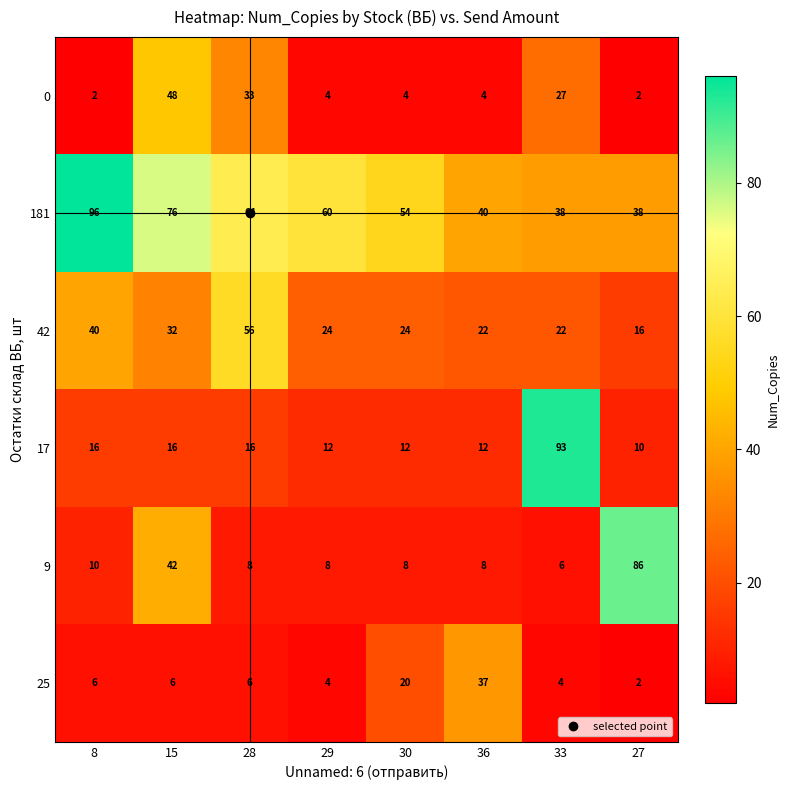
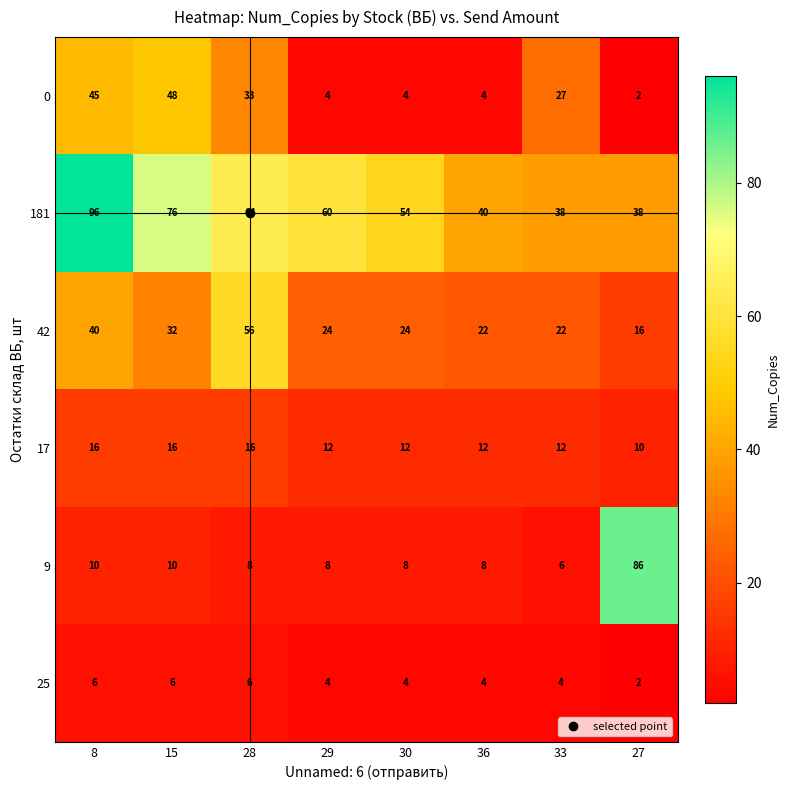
0, 8: 2 -> 45
17, 33: 93 -> 12
9, 15: 42 -> 10
25, 30: 20 -> 4
25, 36: 37 -> 4
